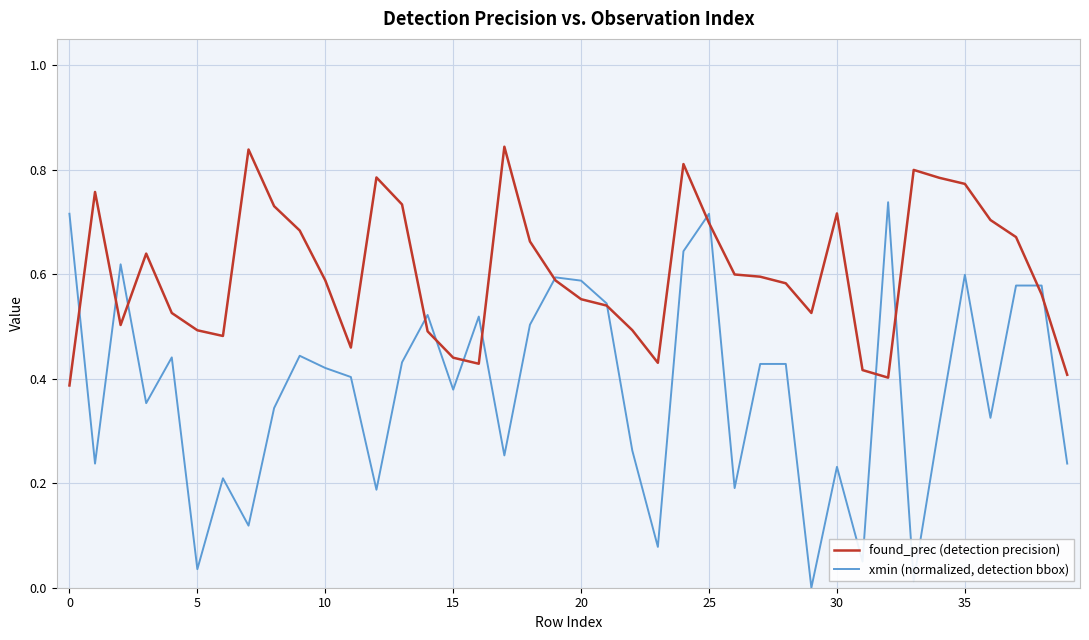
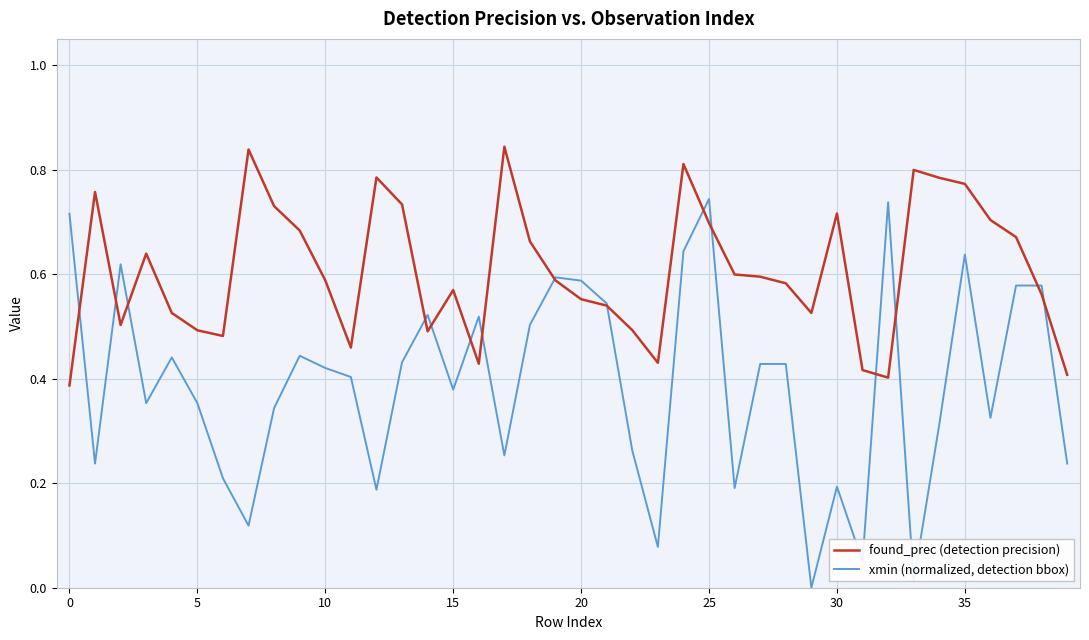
xmin (normalized, detection bbox), 5: 0.04 -> 0.35
found_prec (detection precision), 15: 0.44 -> 0.57
xmin (normalized, detection bbox), 25: 0.72 -> 0.74
xmin (normalized, detection bbox), 30: 0.23 -> 0.19
xmin (normalized, detection bbox), 35: 0.60 -> 0.64
